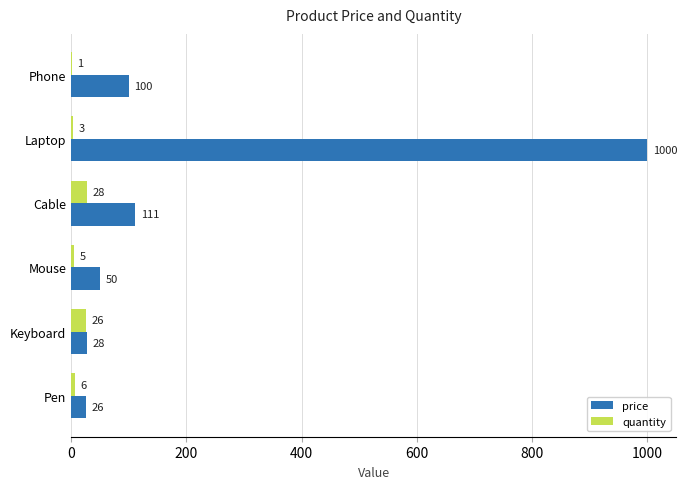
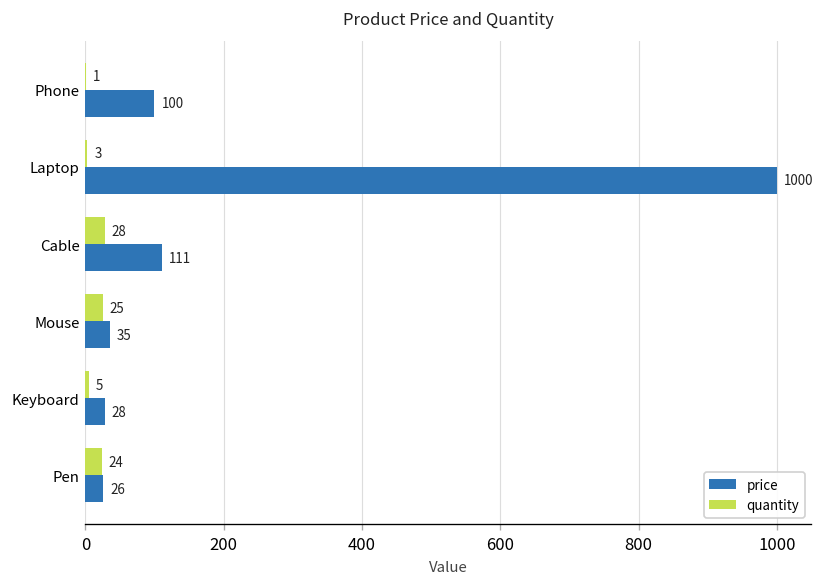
quantity, Mouse: 5 -> 25
price, Mouse: 50 -> 35
quantity, Keyboard: 26 -> 5
quantity, Pen: 6 -> 24
